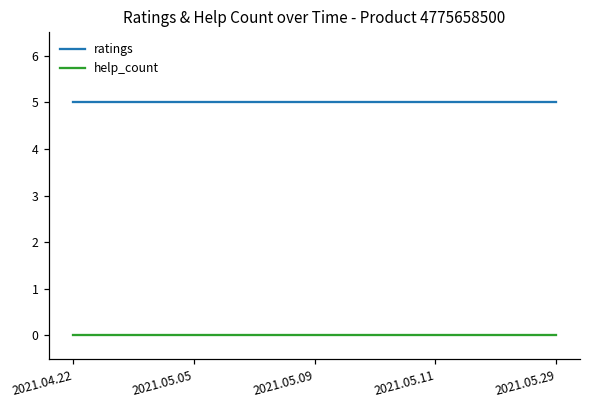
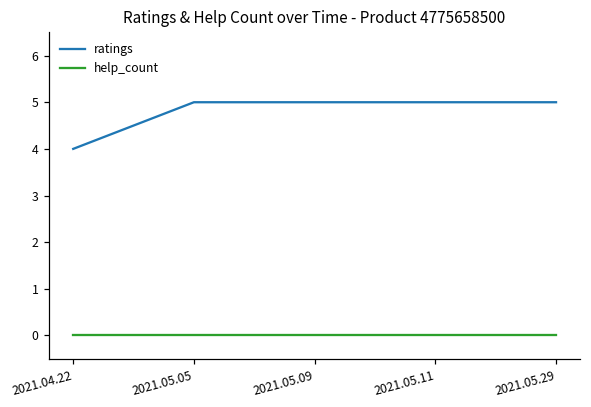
ratings, 2021.04.22: 5 -> 4
